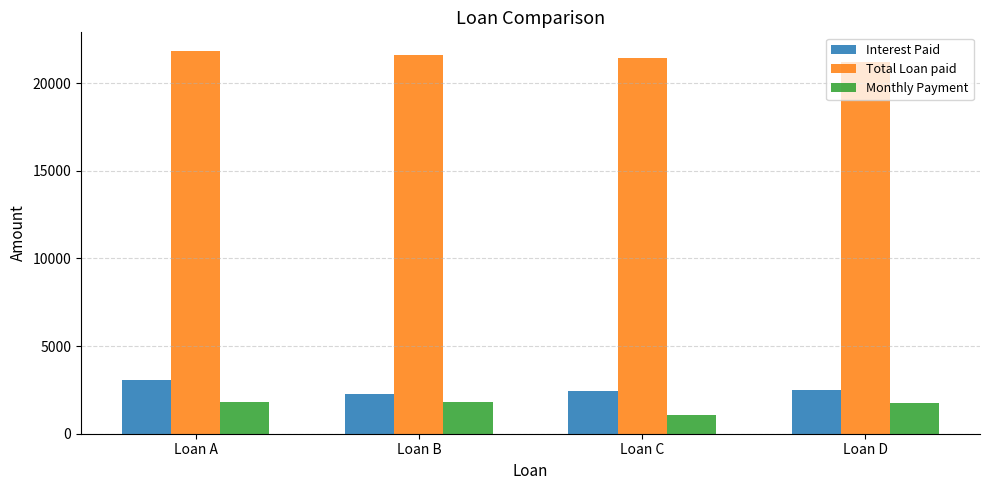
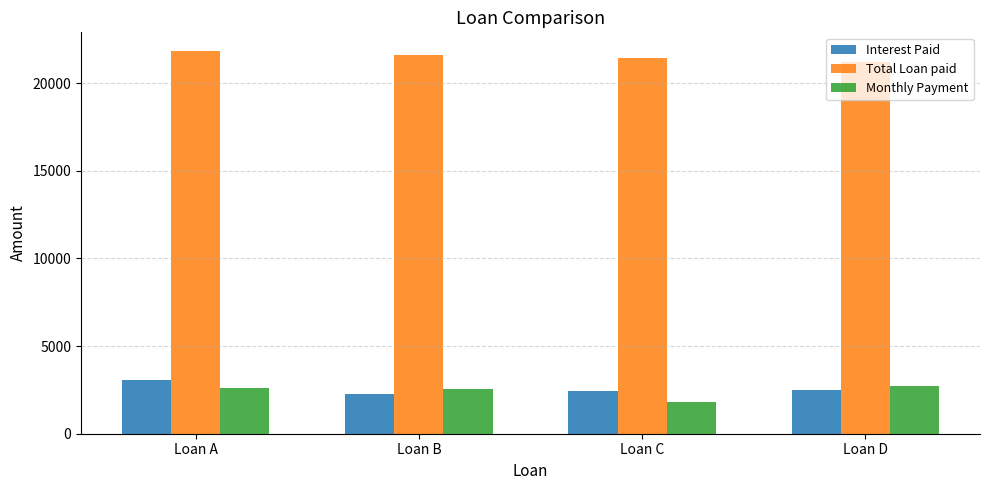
Monthly Payment, Loan A: 1800 -> 2600
Monthly Payment, Loan B: 1800 -> 2600
Monthly Payment, Loan C: 1000 -> 1800
Monthly Payment, Loan D: 1800 -> 2700
